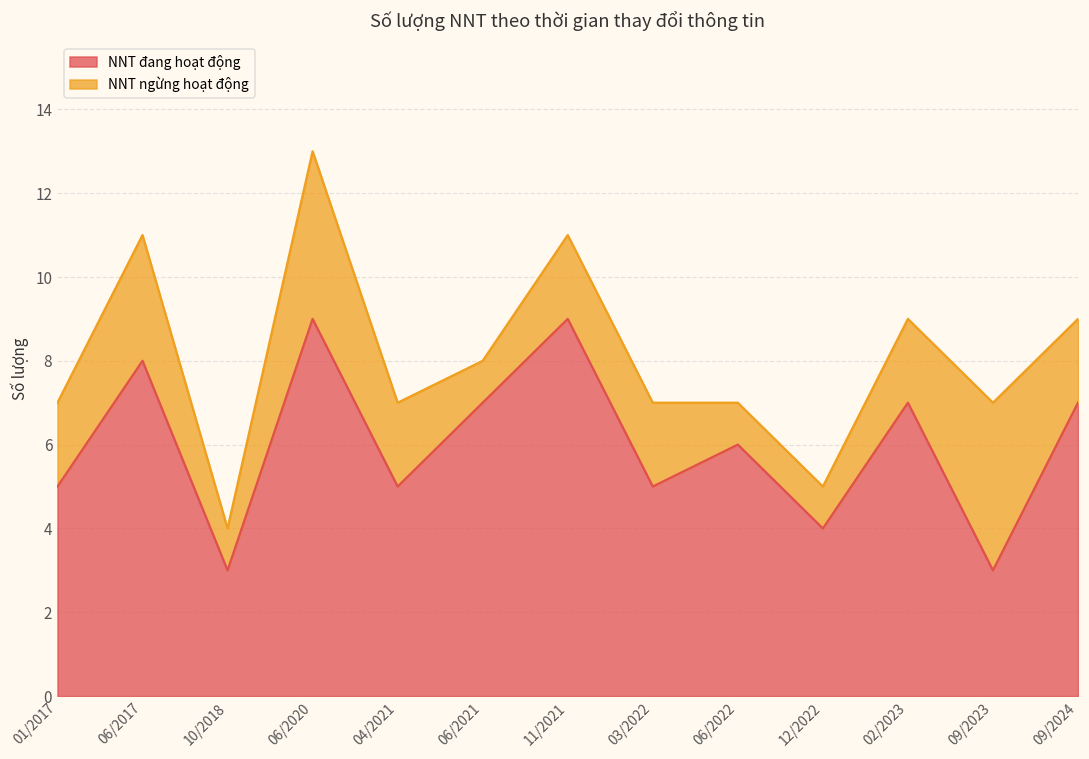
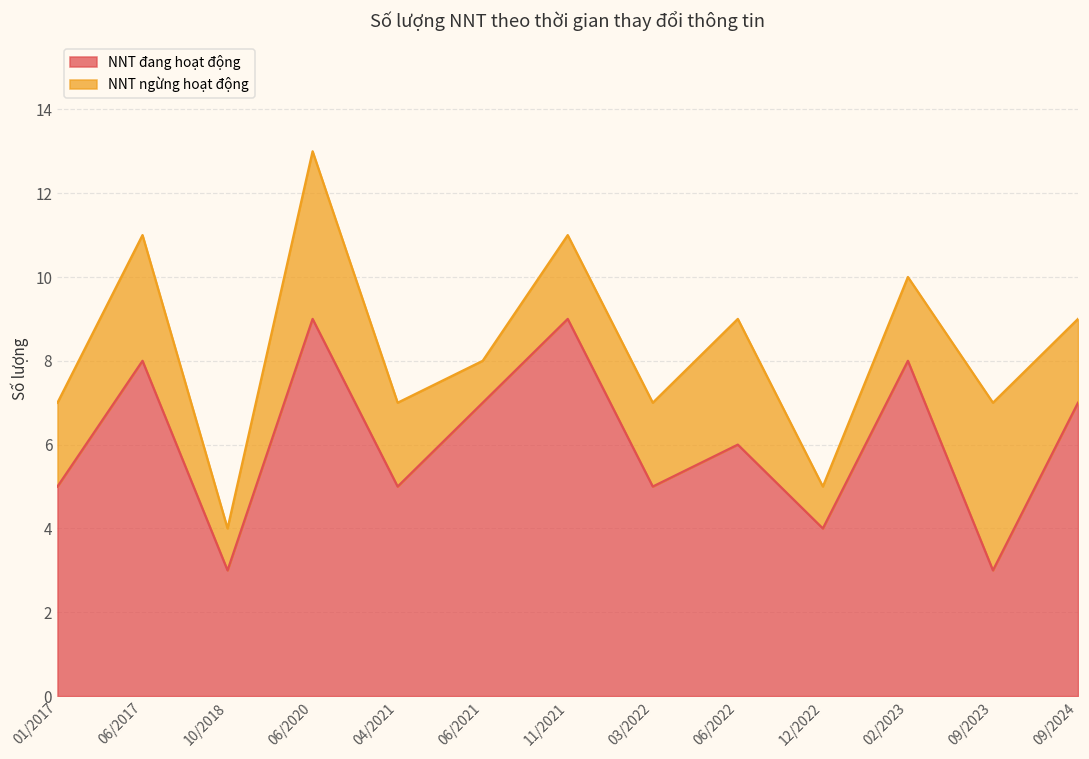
NNT ngừng hoạt động, 06/2022: 1 -> 3
NNT đang hoạt động, 02/2023: 7 -> 8
